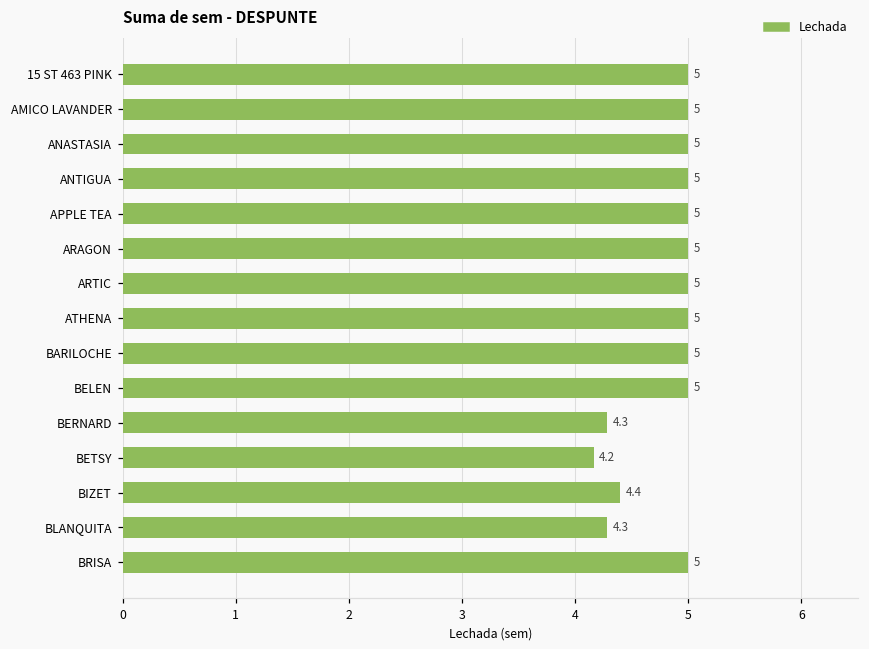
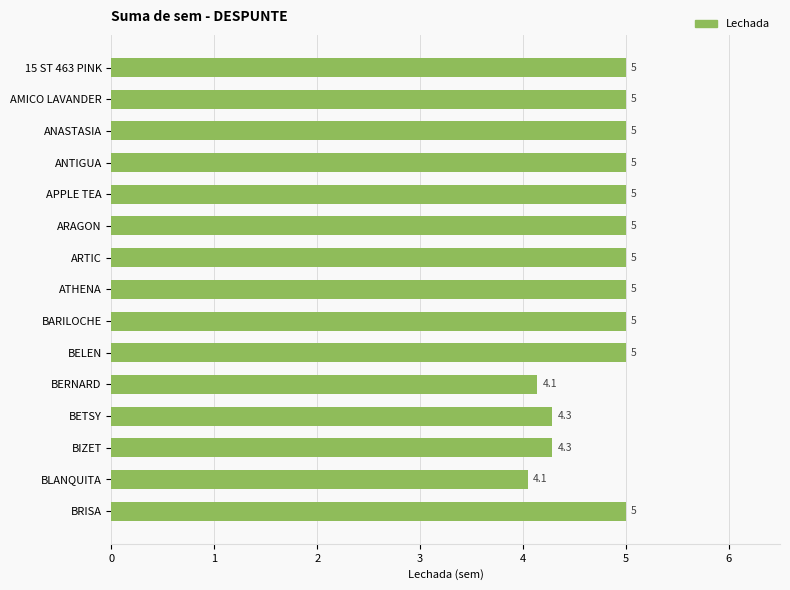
BERNARD: 4.3 -> 4.1
BETSY: 4.2 -> 4.3
BIZET: 4.4 -> 4.3
BLANQUITA: 4.3 -> 4.1
